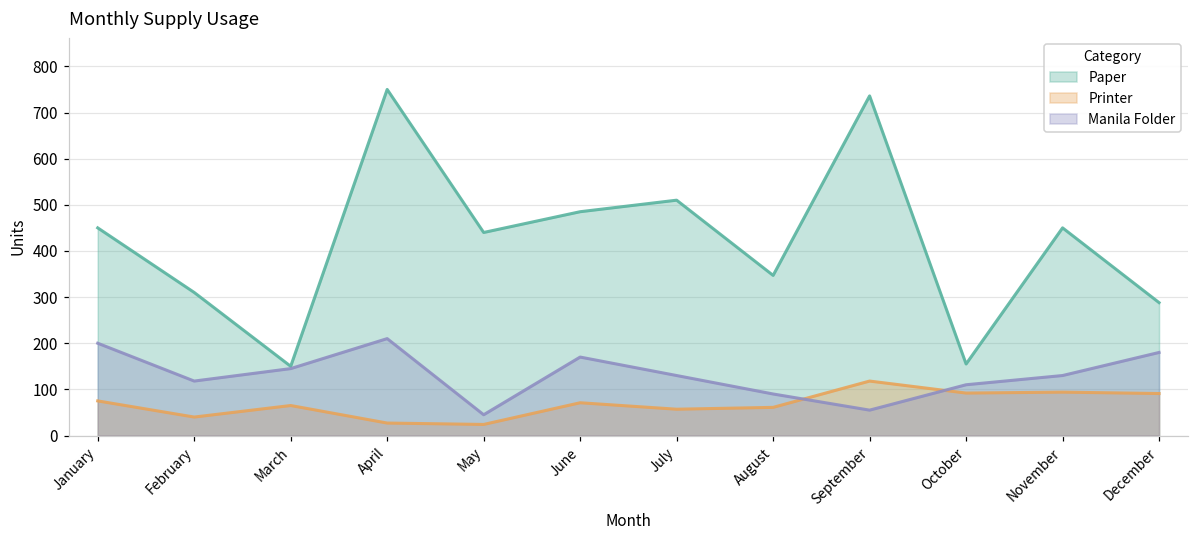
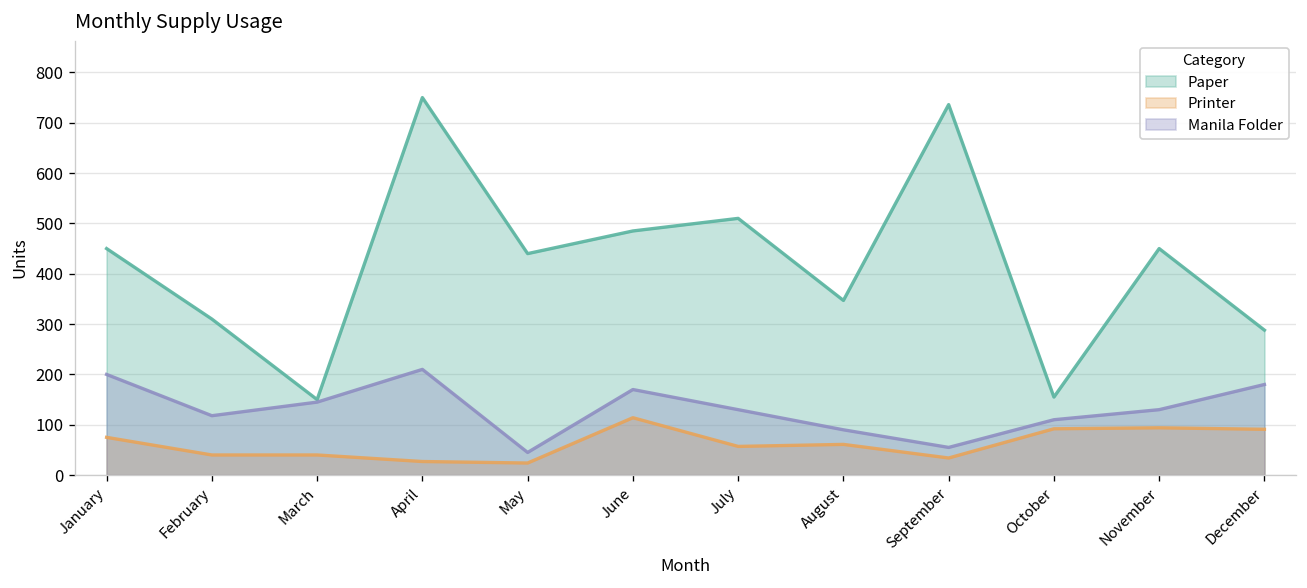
Printer, March: 70 -> 40
Printer, June: 70 -> 110
Printer, September: 120 -> 30
